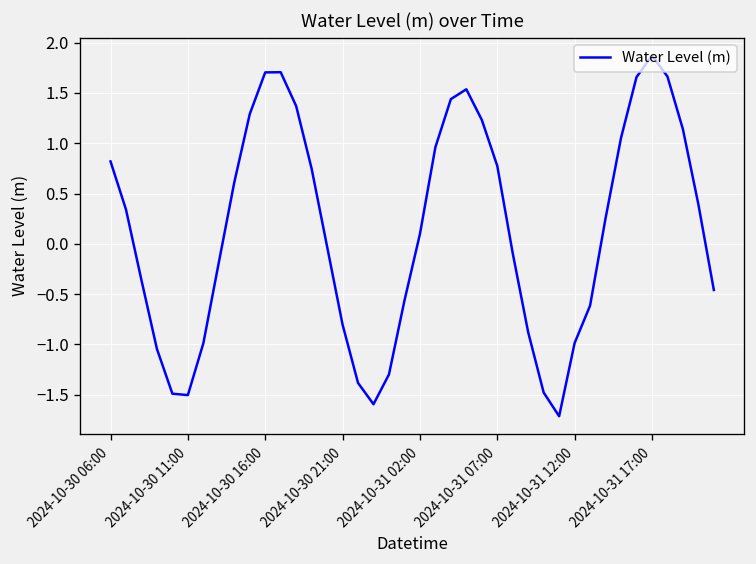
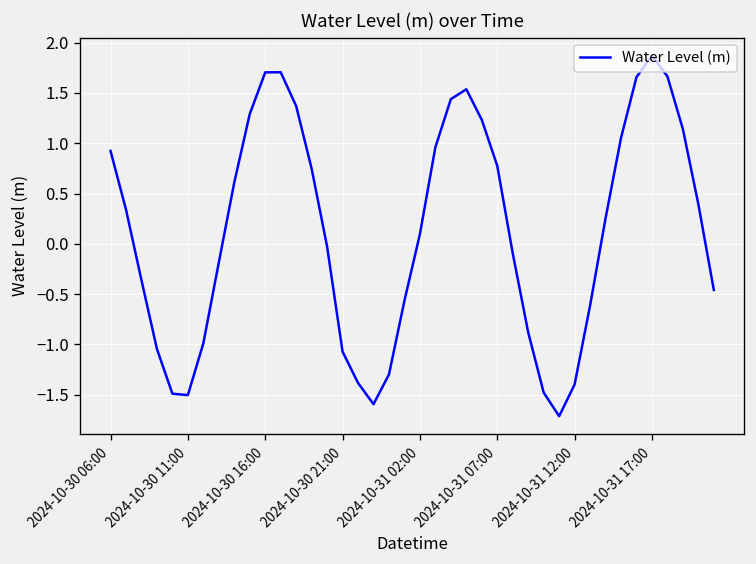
2024-10-30 06:00: 0.8 -> 0.9
2024-10-30 21:00: -0.8 -> -1.1
2024-10-31 12:00: -1.0 -> -1.4
